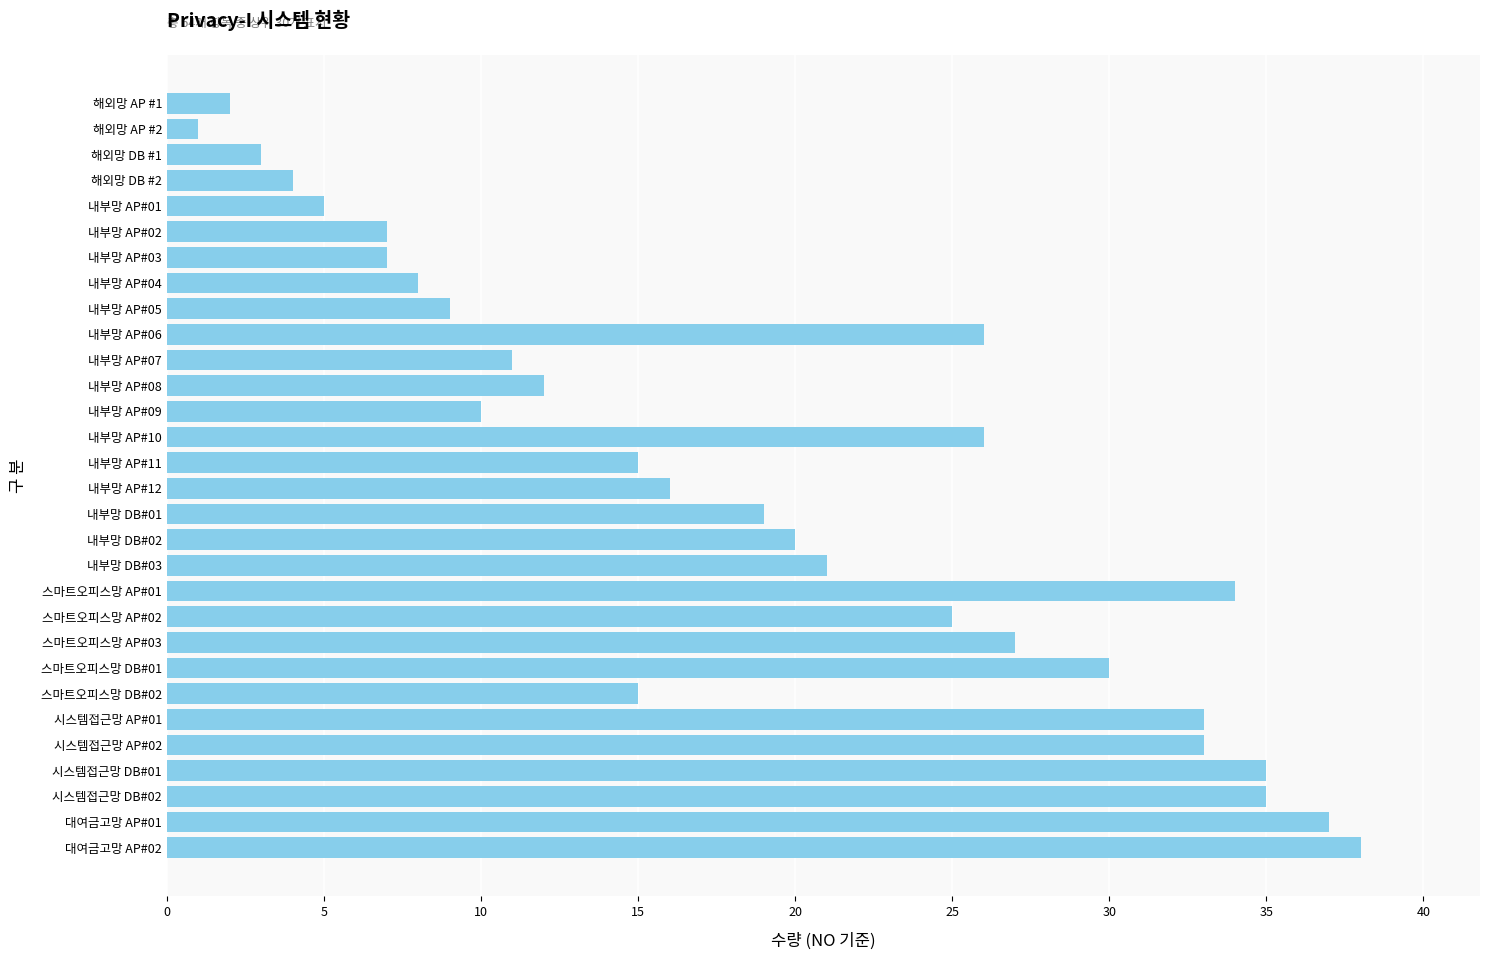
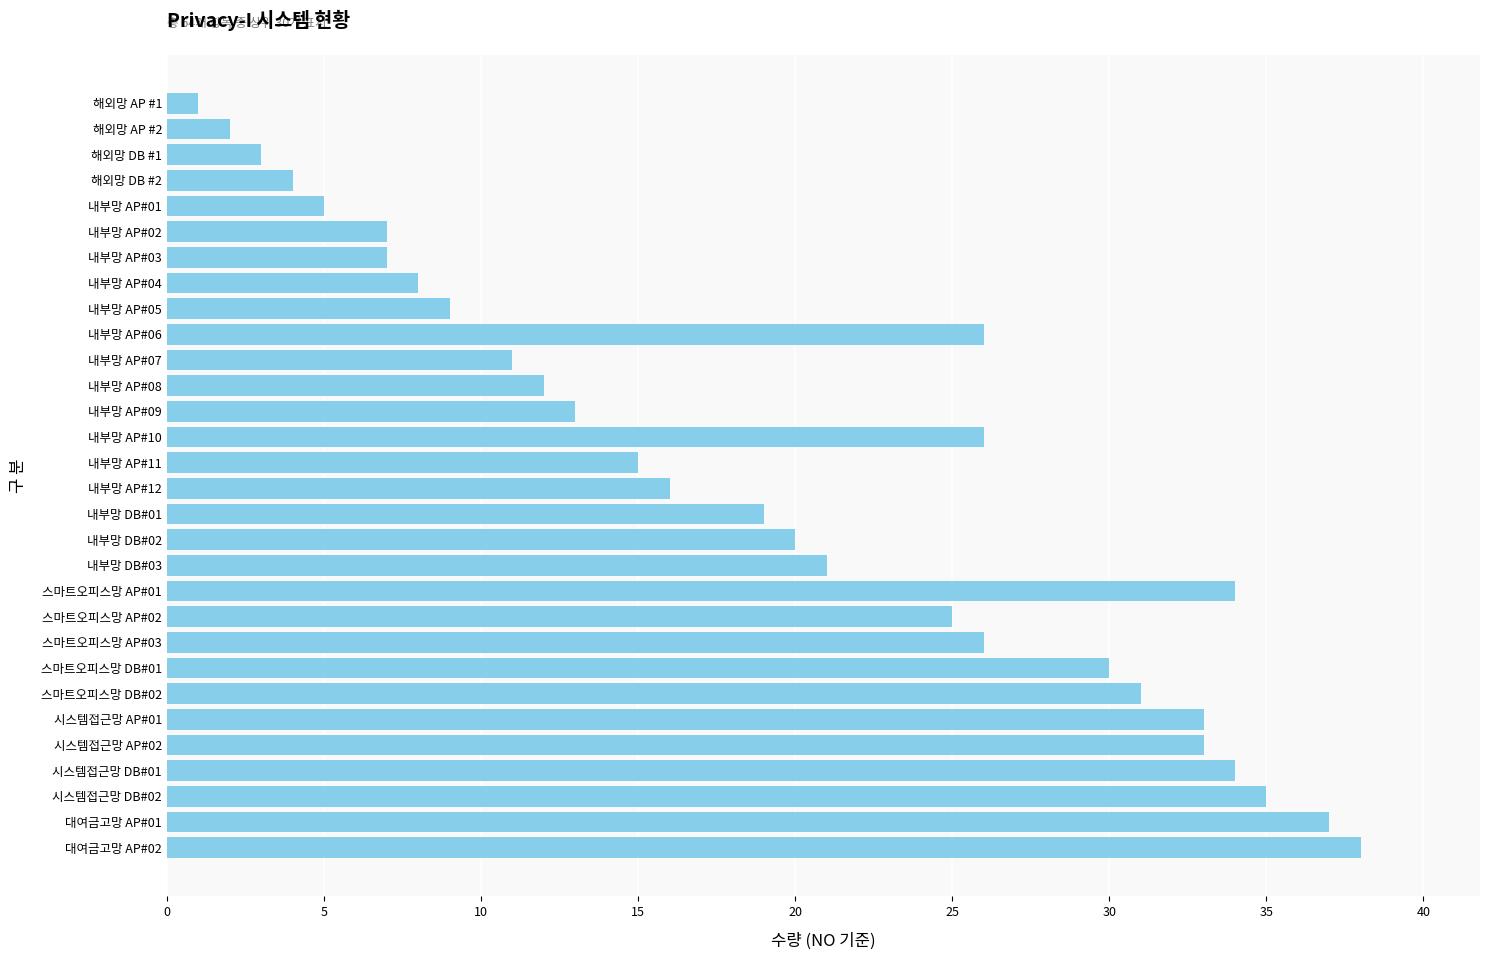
해외망 AP #1: 2 -> 1
해외망 AP #2: 1 -> 2
내부망 AP#09: 10 -> 13
스마트오피스망 AP#03: 27 -> 26
스마트오피스망 DB#02: 15 -> 31
시스템접근망 DB#01: 35 -> 34
